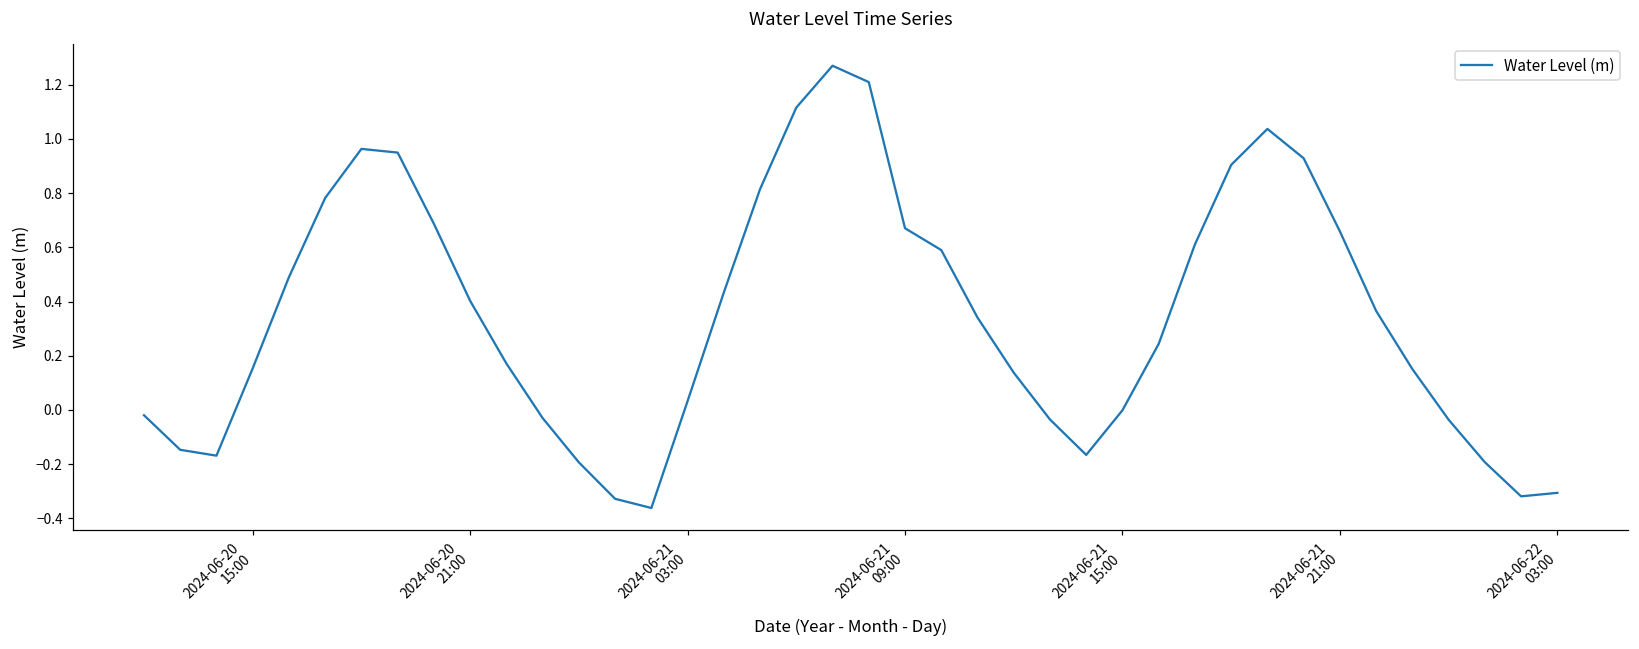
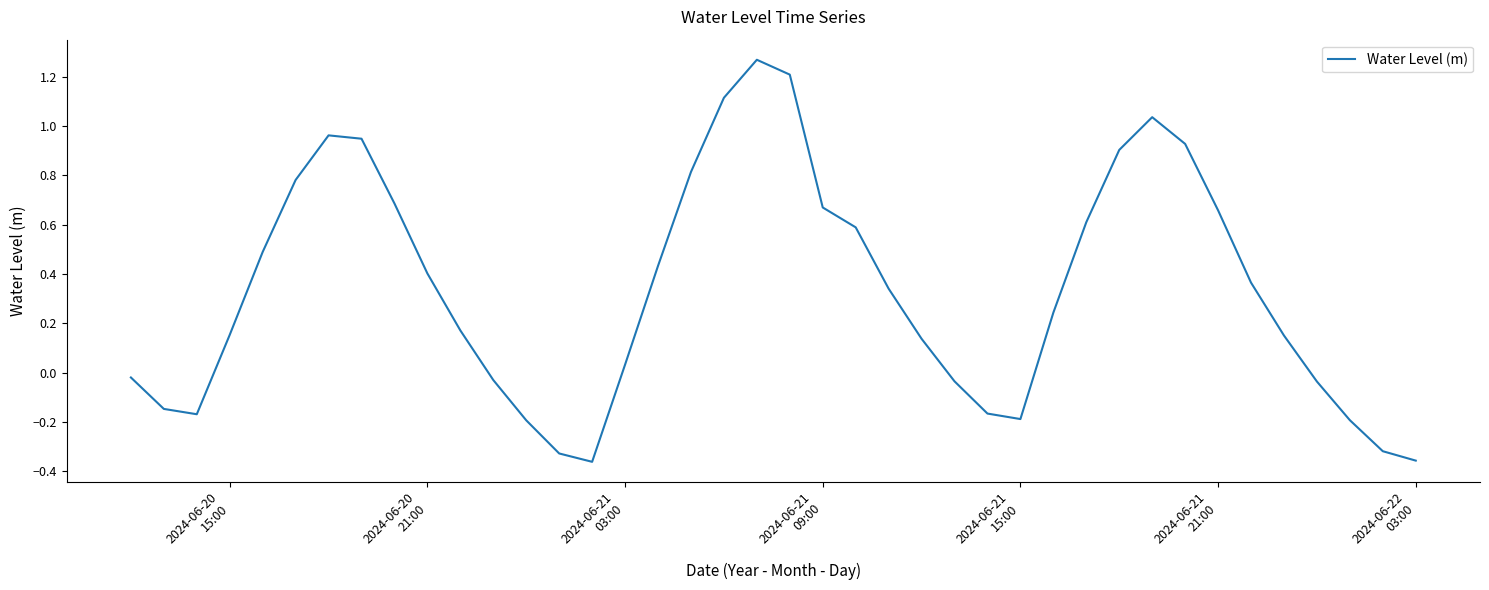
2024-06-21 15:00: 0.00 -> -0.19
2024-06-22 03:00: -0.31 -> -0.36
